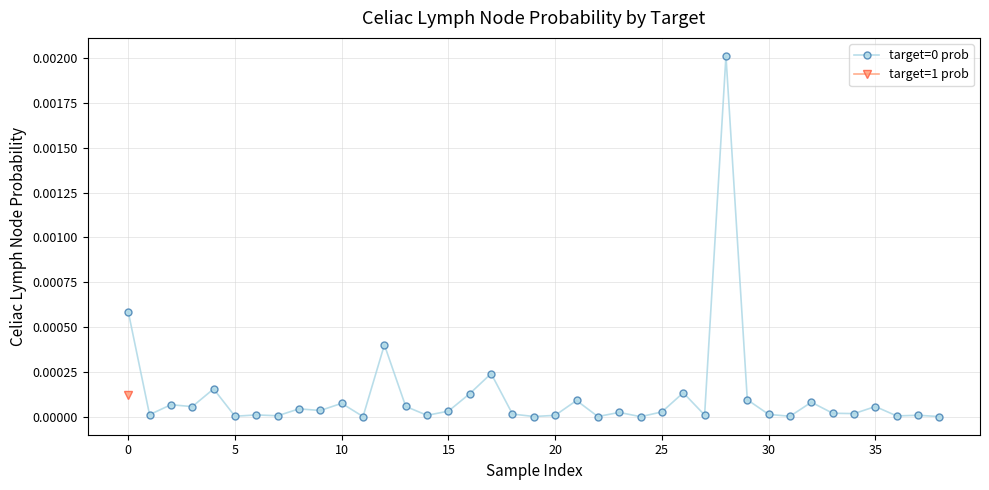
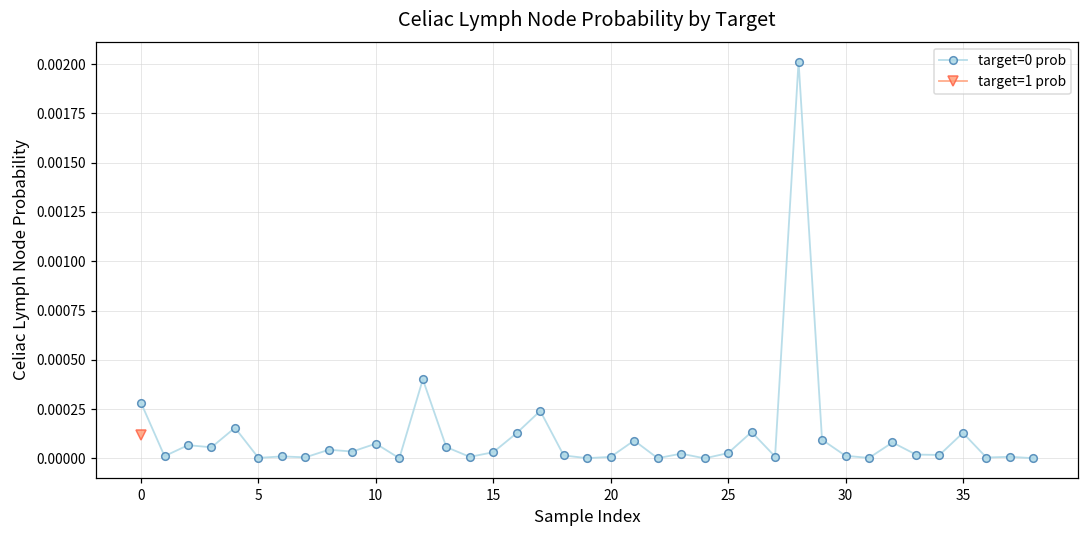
target=0 prob, 0: 0.00059 -> 0.00028
target=0 prob, 35: 0.00006 -> 0.00013
